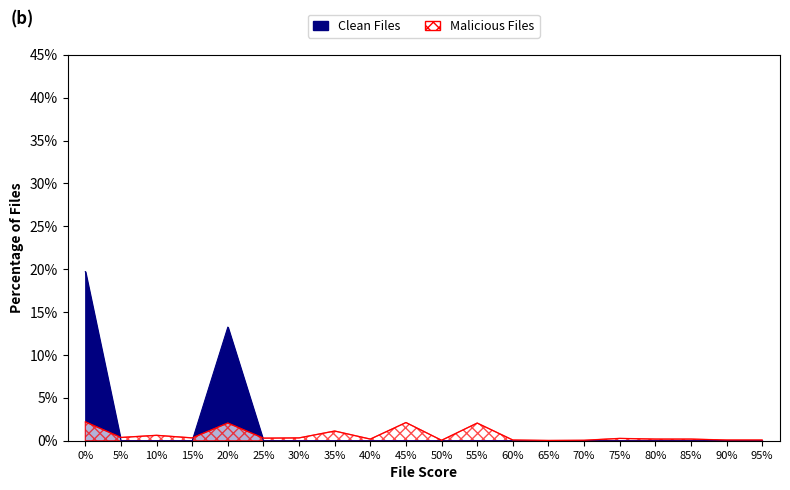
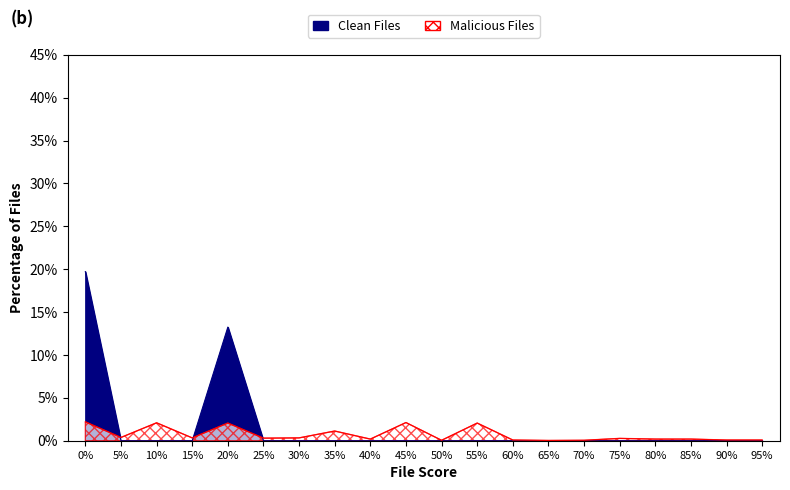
Malicious Files, 10%: 1% -> 2%
